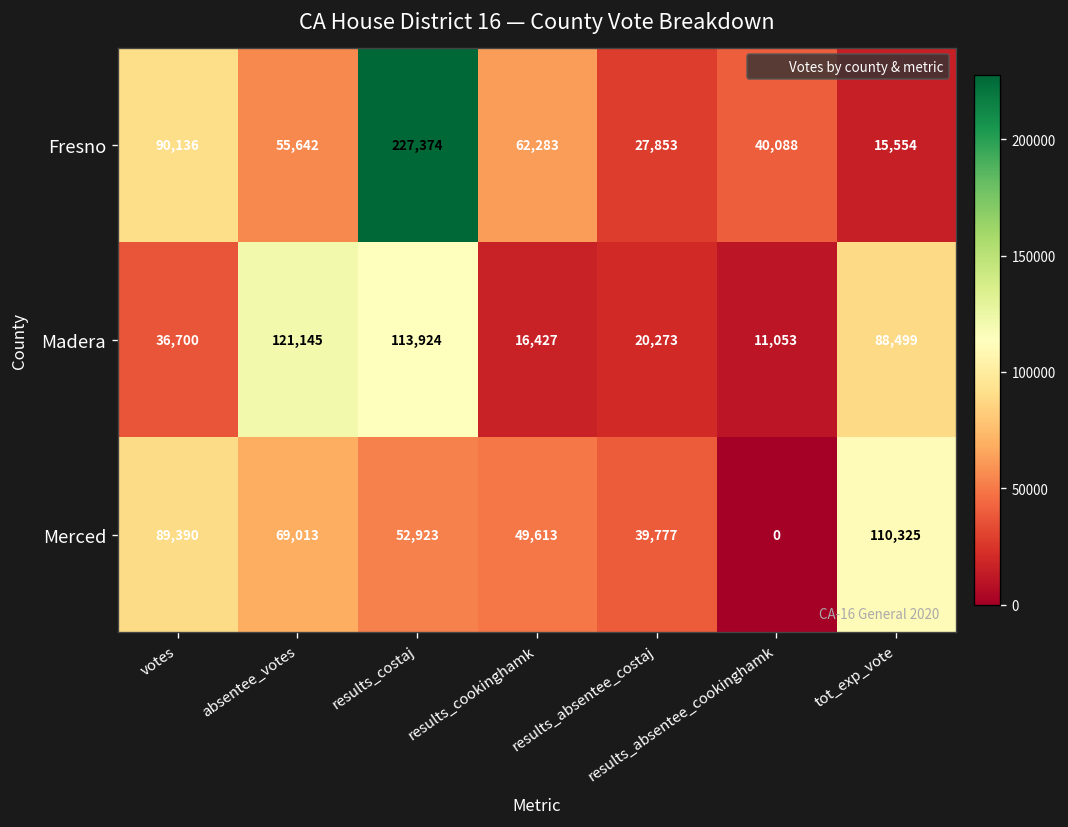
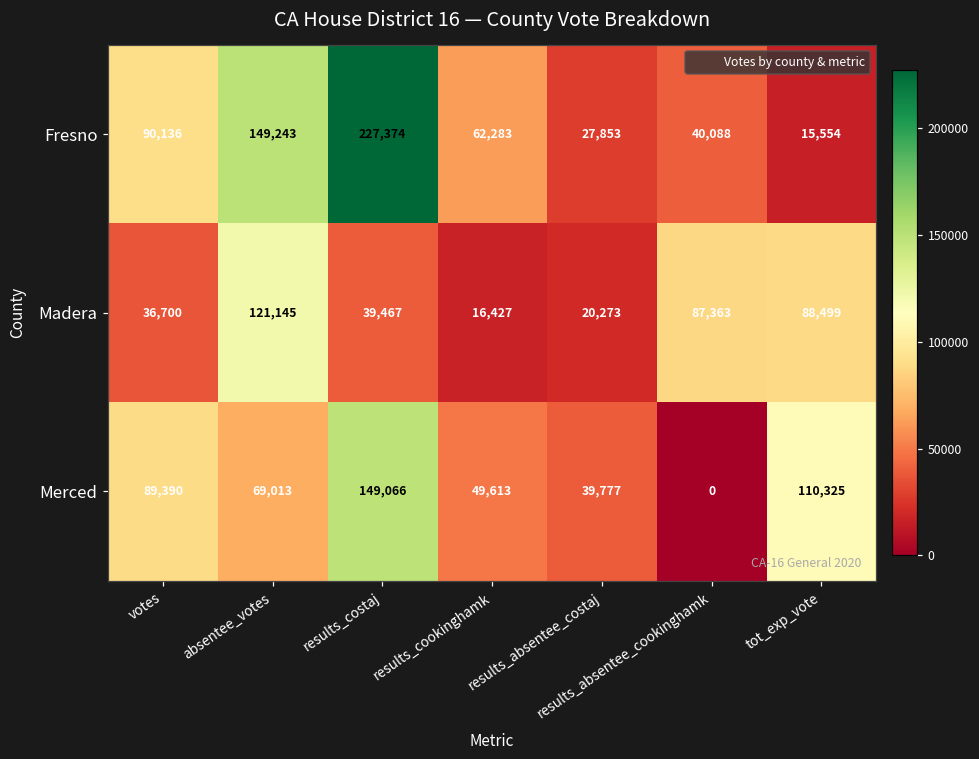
Fresno, absentee_votes: 55,642 -> 149,243
Madera, results_costaj: 113,924 -> 39,467
Madera, results_absentee_cookinghamk: 11,053 -> 87,363
Merced, results_costaj: 52,923 -> 149,066
